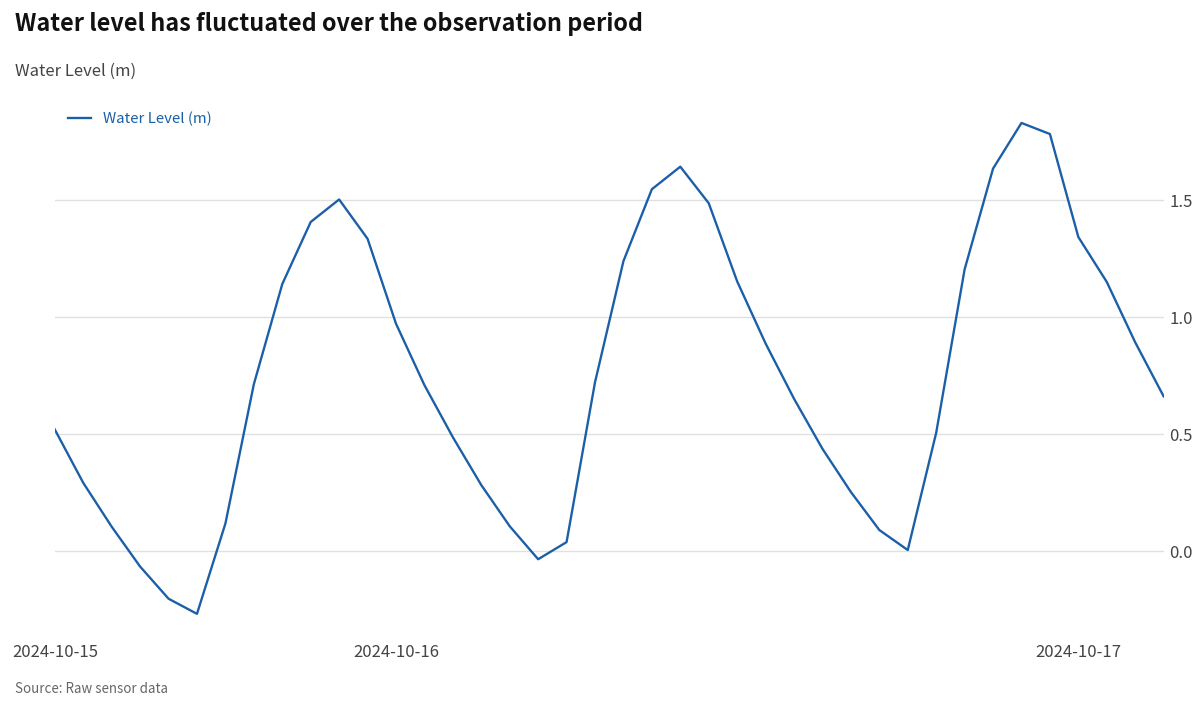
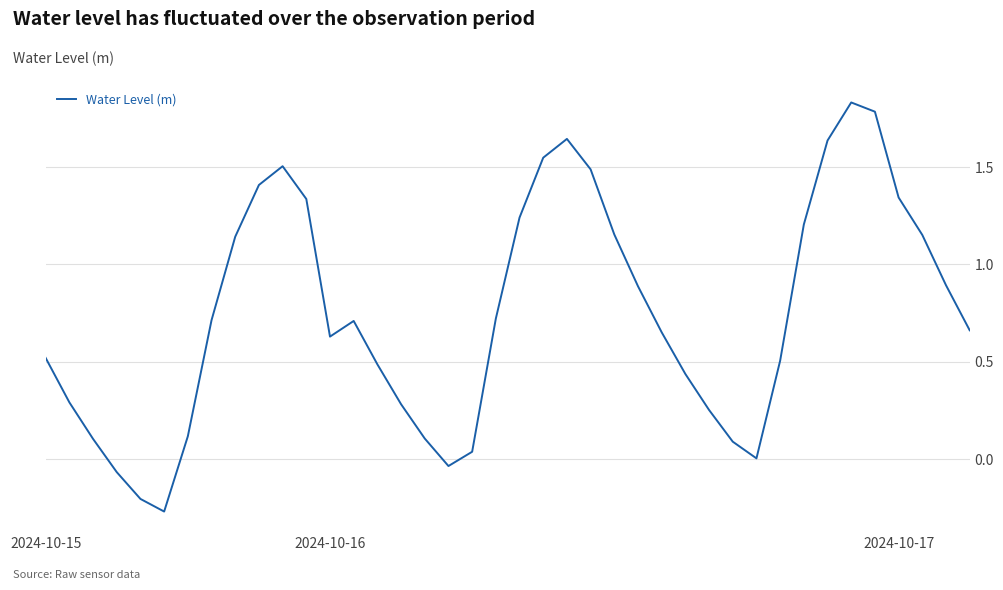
2024-10-16: 0.97 -> 0.63
